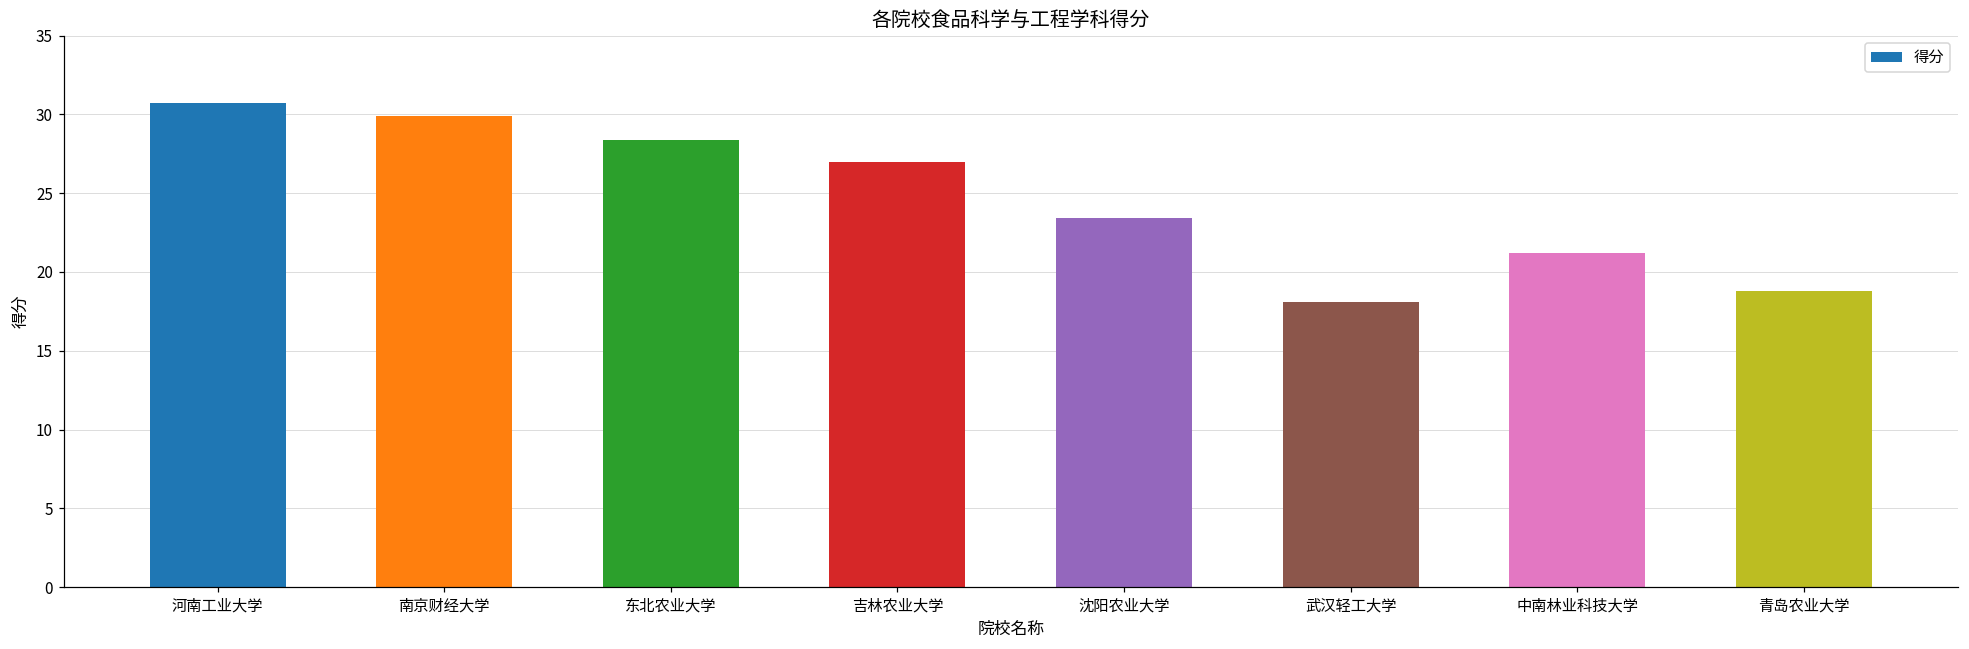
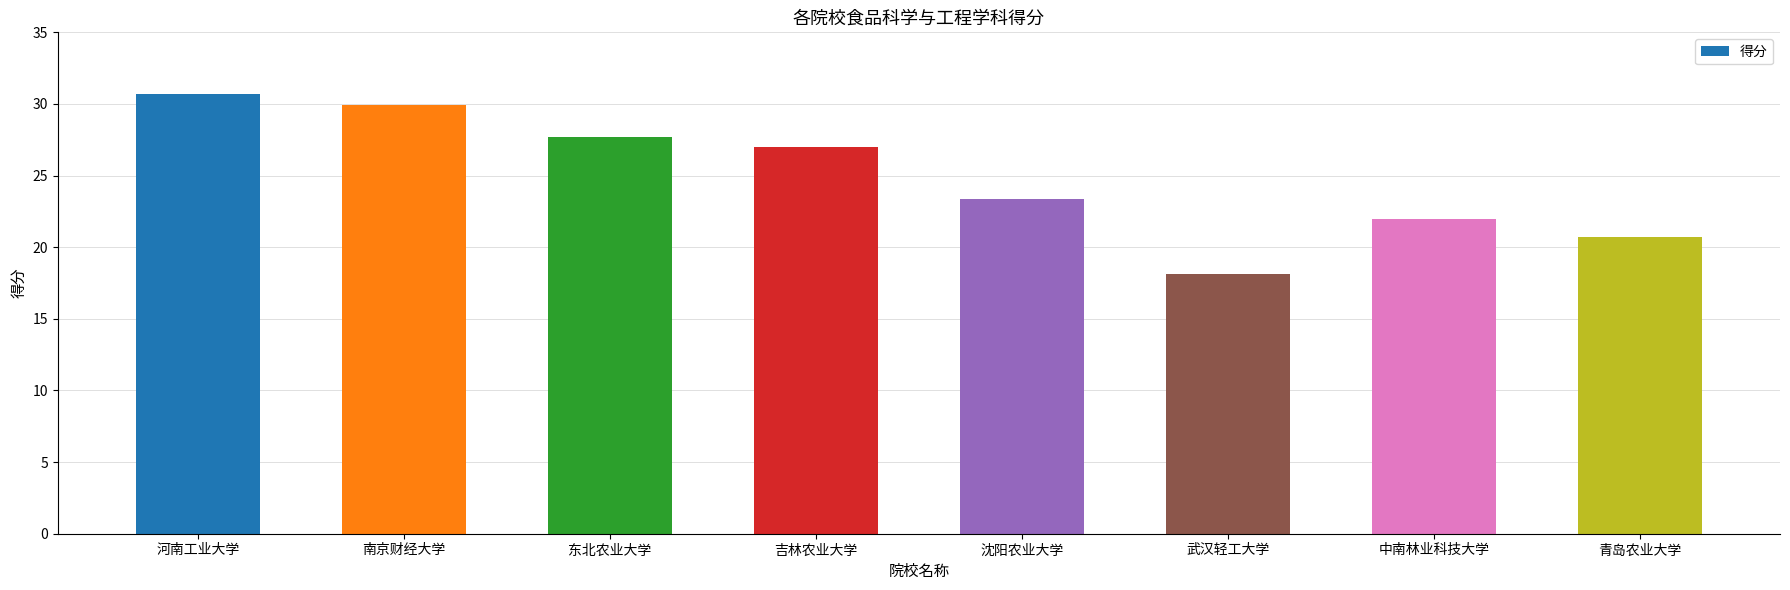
东北农业大学: 28.4 -> 27.7
中南林业科技大学: 21.2 -> 22.0
青岛农业大学: 18.8 -> 20.7
